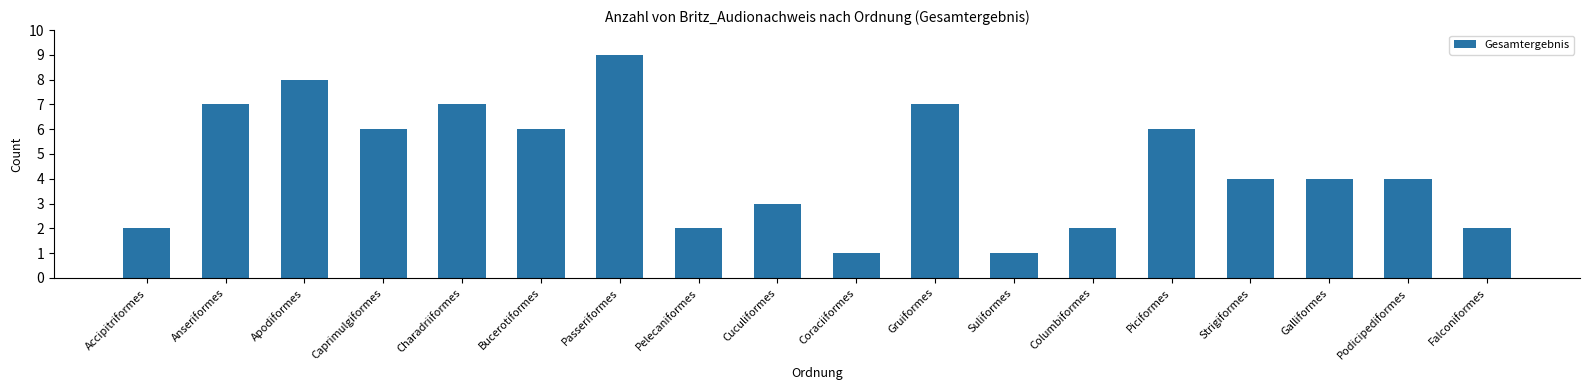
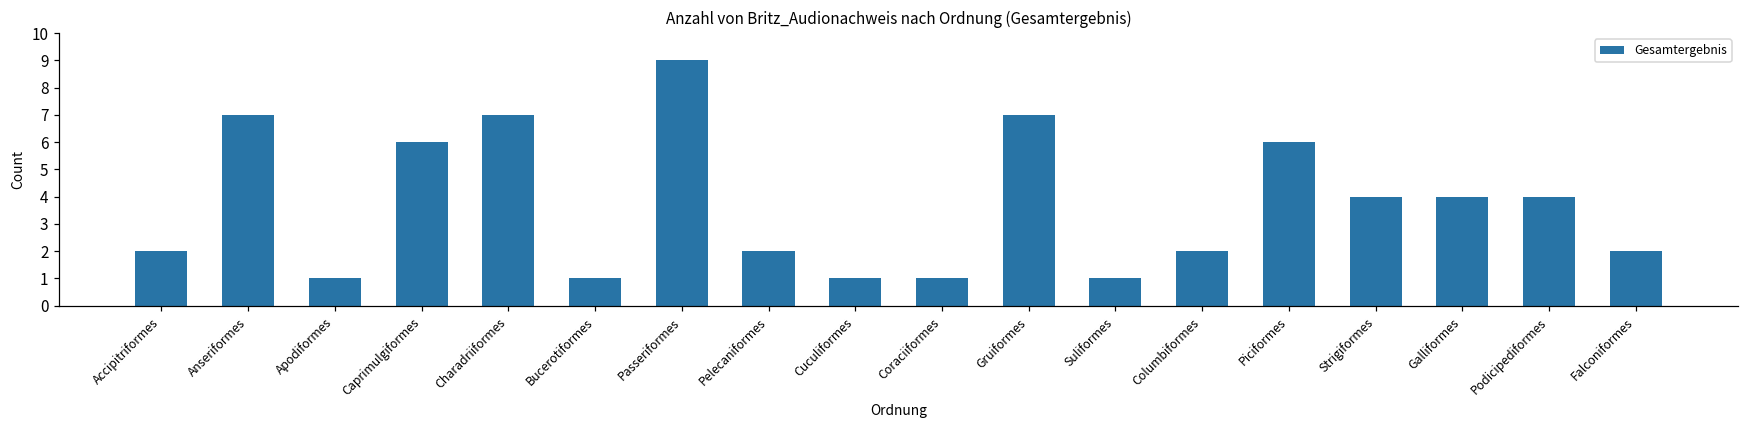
Apodiformes: 8 -> 1
Bucerotiformes: 6 -> 1
Cuculiformes: 3 -> 1
